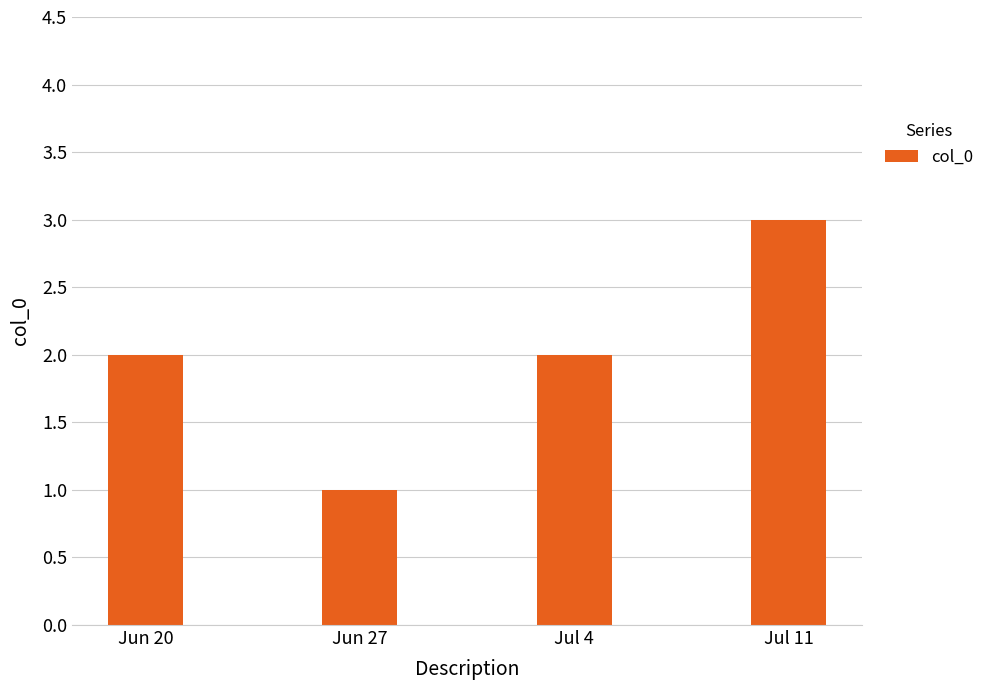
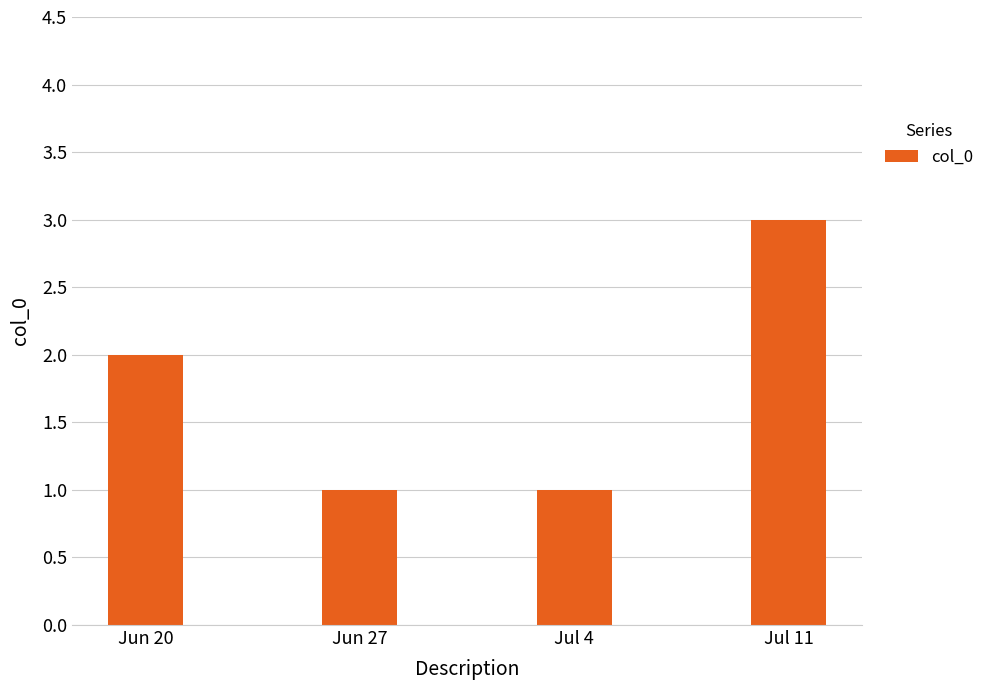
Jul 4: 2 -> 1
